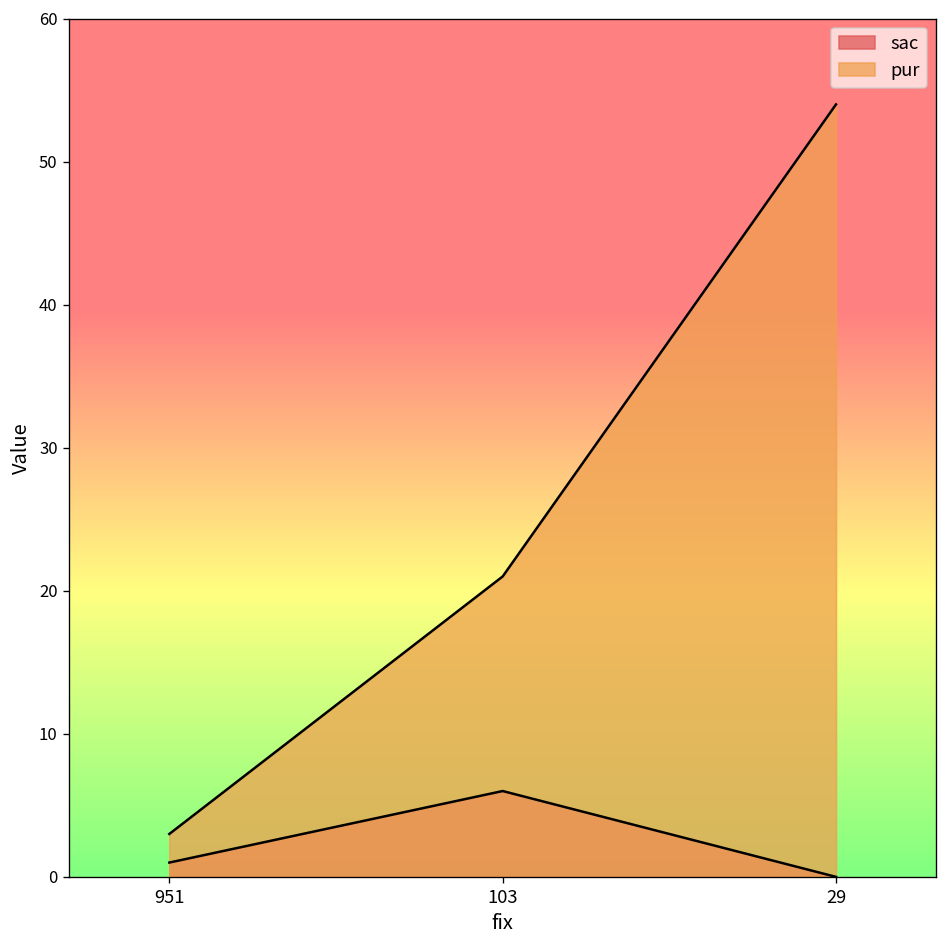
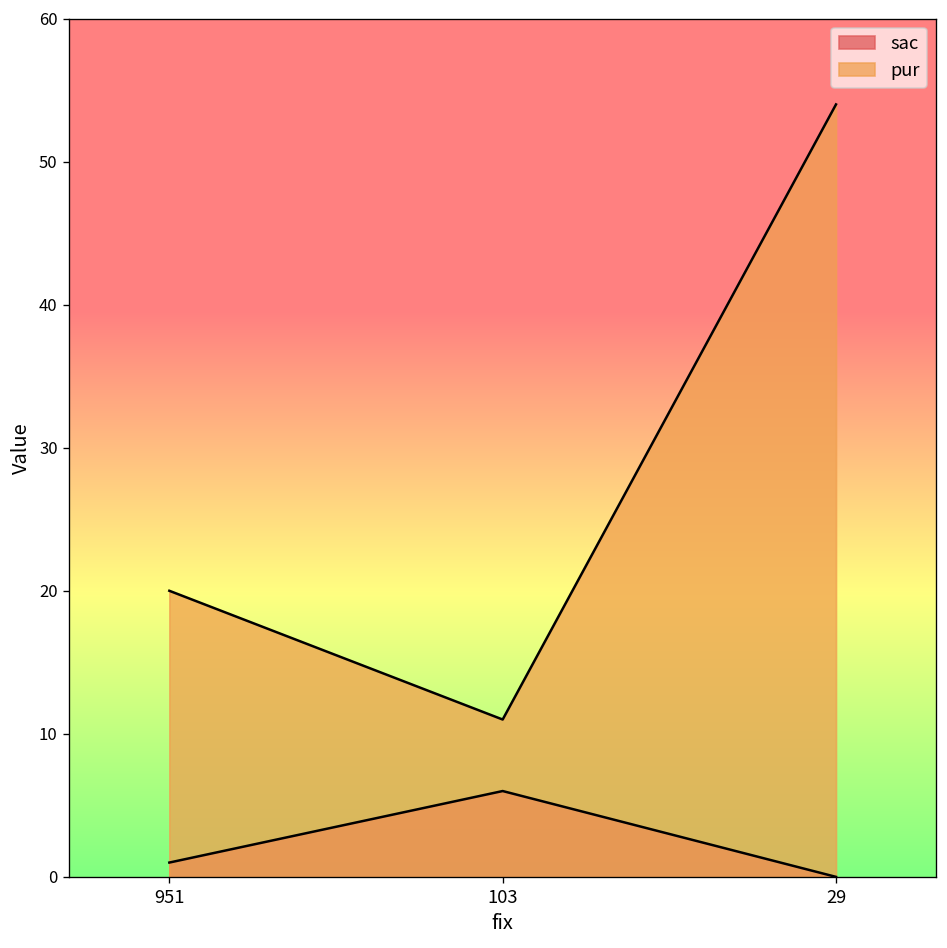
pur, 951: 3 -> 20
pur, 103: 21 -> 11
